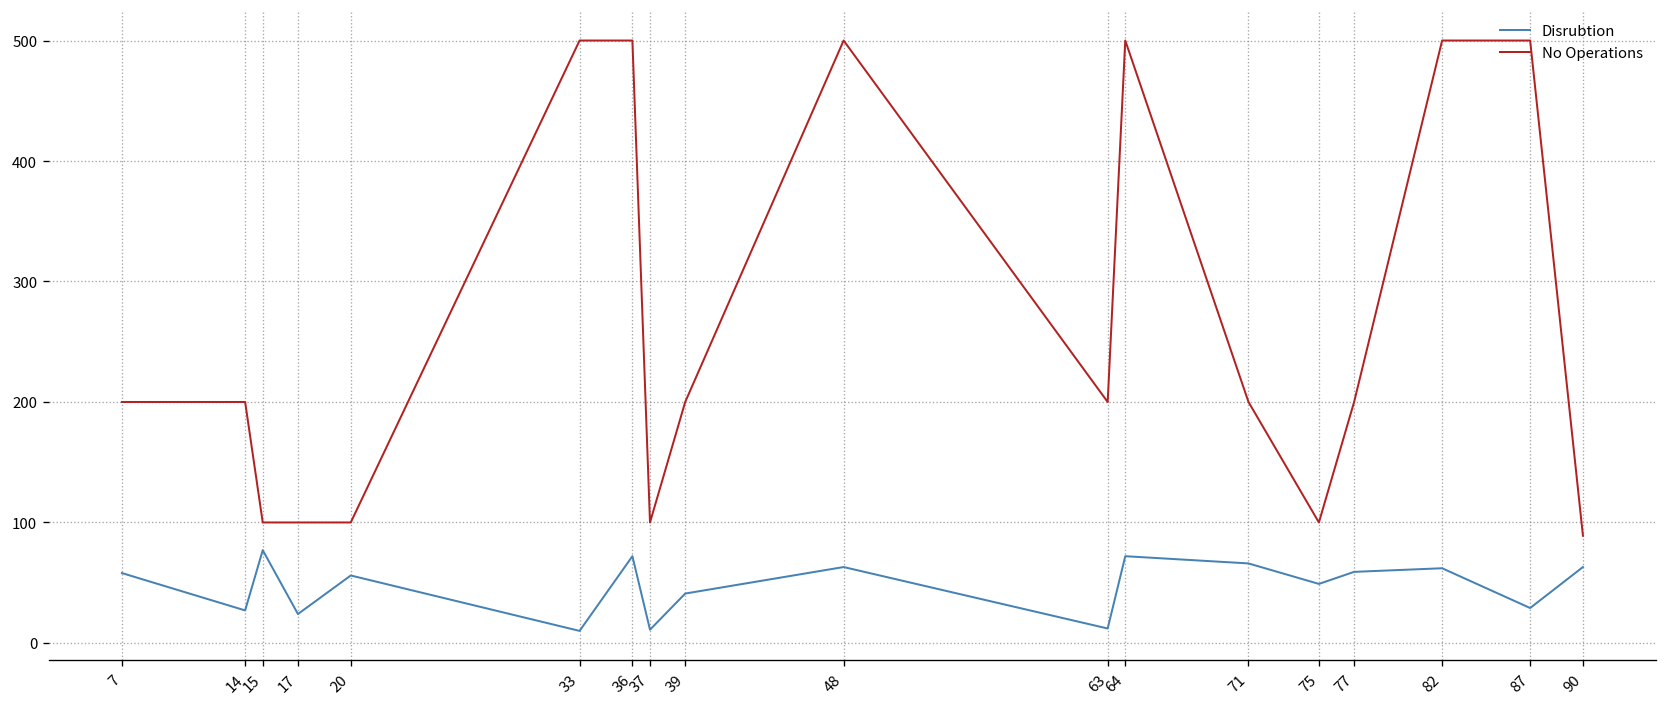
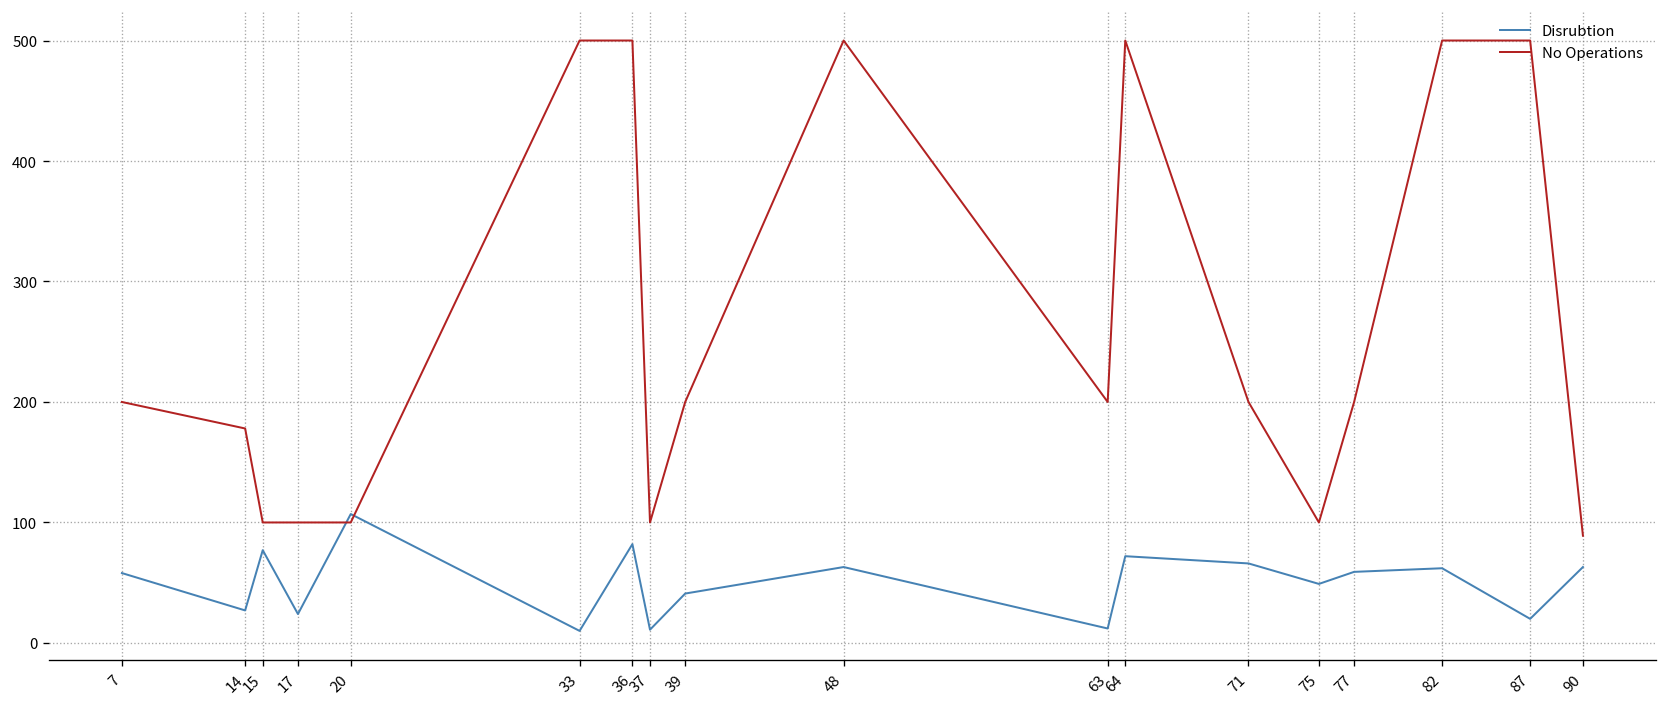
No Operations, 14: 200 -> 178
Disrubtion, 20: 56 -> 107
Disrubtion, 36: 72 -> 82
Disrubtion, 87: 29 -> 20
